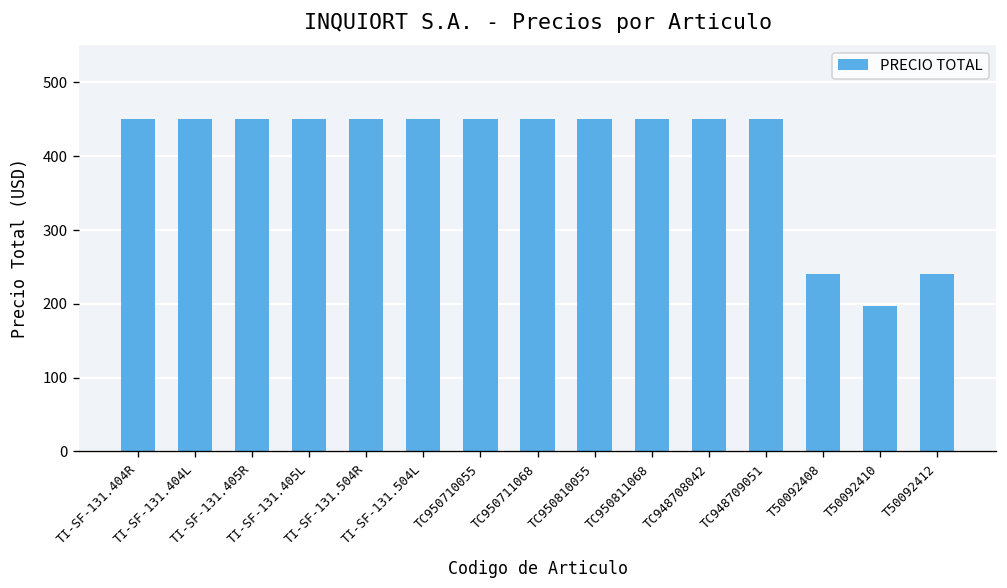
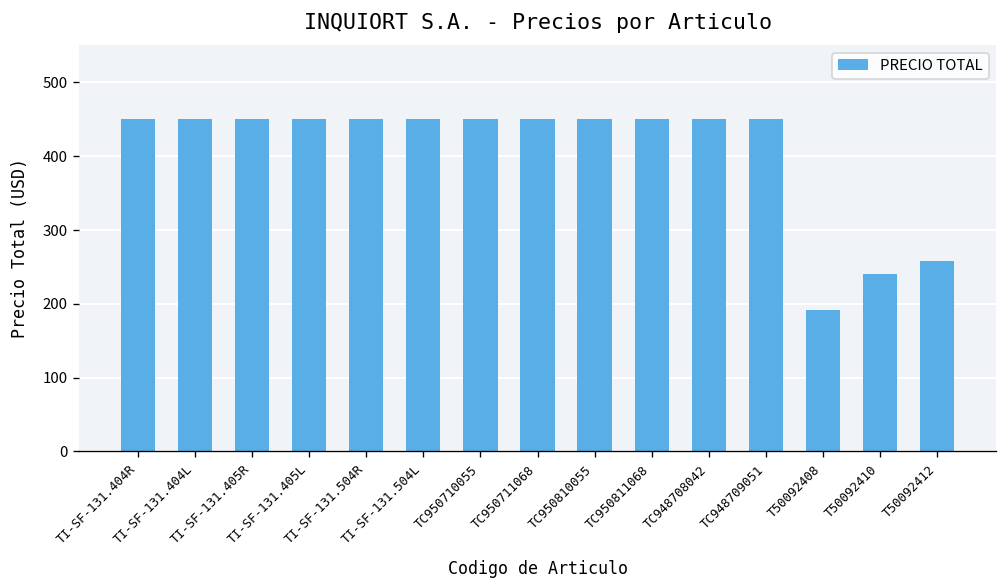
T50092408: 240 -> 190
T50092410: 200 -> 240
T50092412: 240 -> 260
